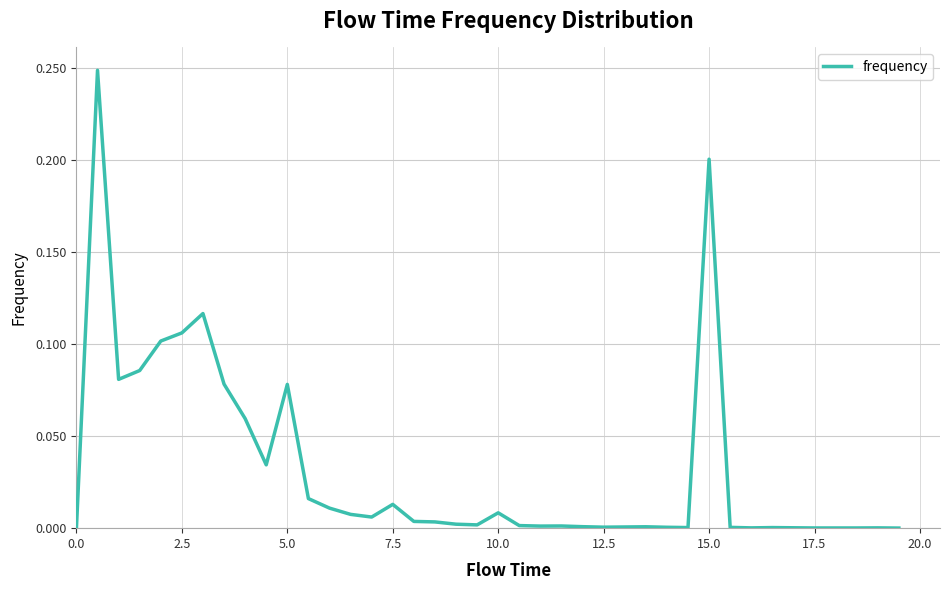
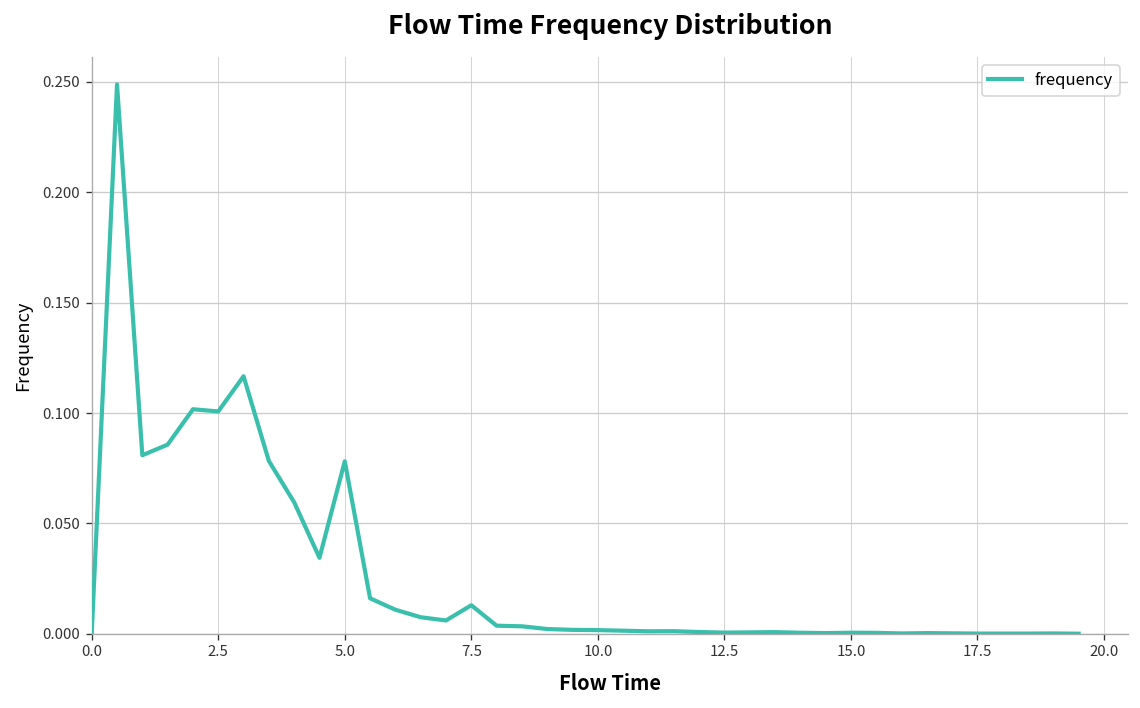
2.5: 0.106 -> 0.101
10.0: 0.008 -> 0.002
15.0: 0.201 -> 0.000
